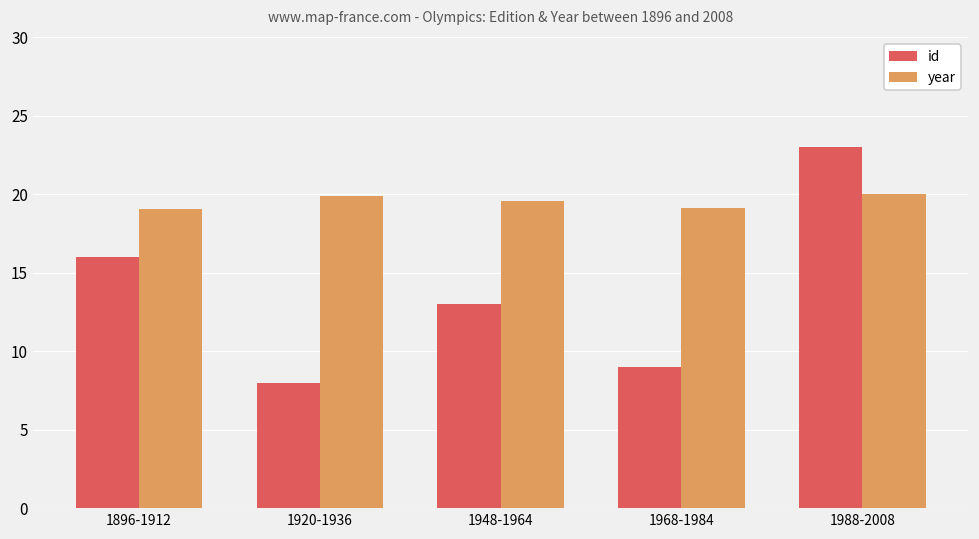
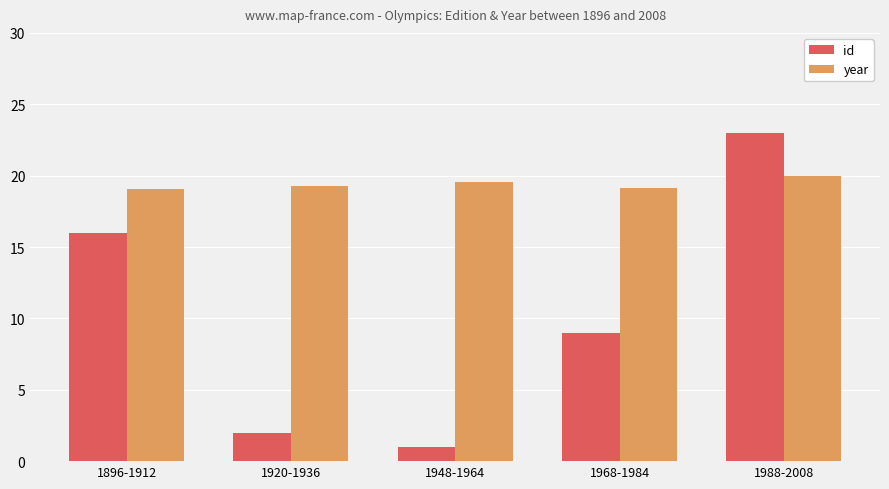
id, 1920-1936: 8 -> 2
year, 1920-1936: 19.9 -> 19.3
id, 1948-1964: 13 -> 1
